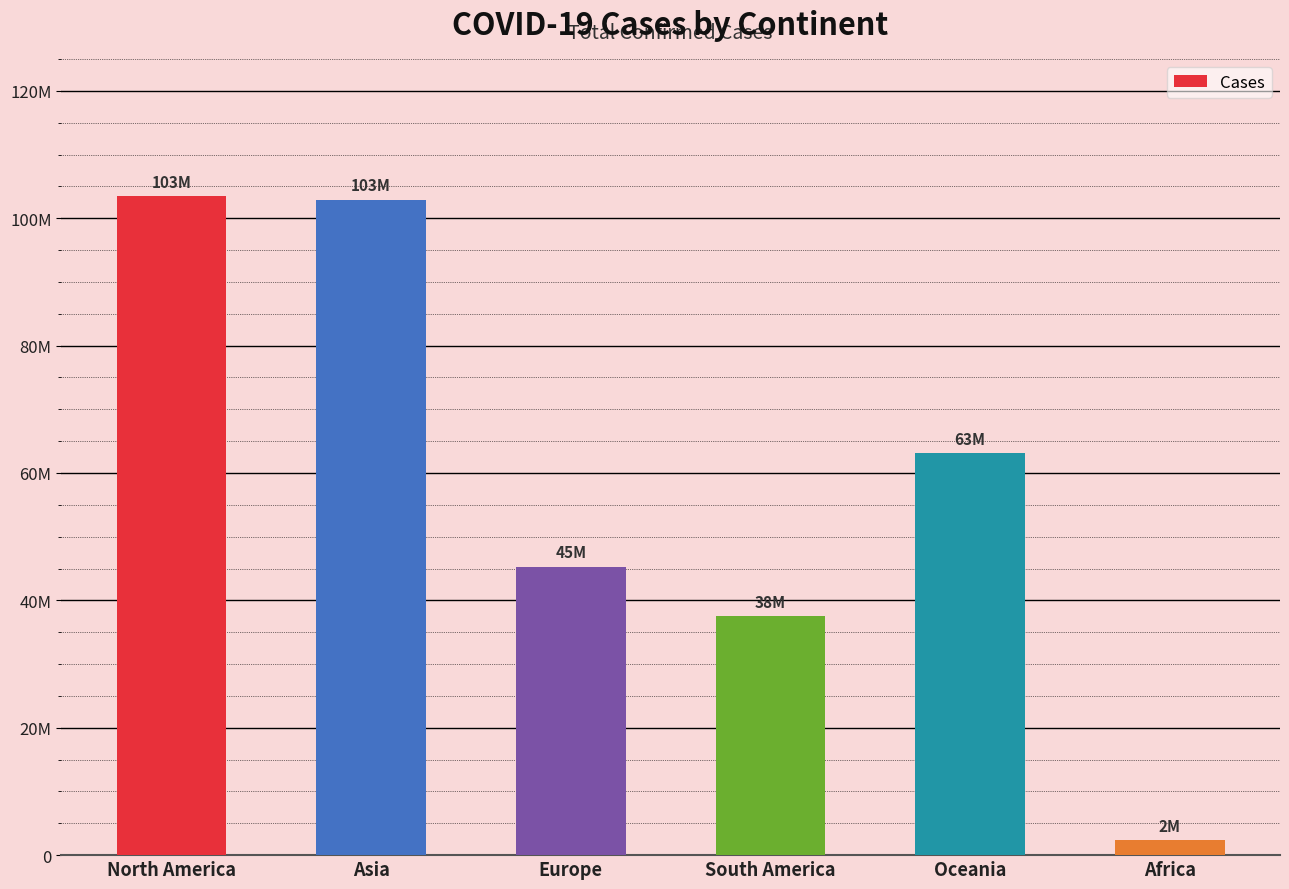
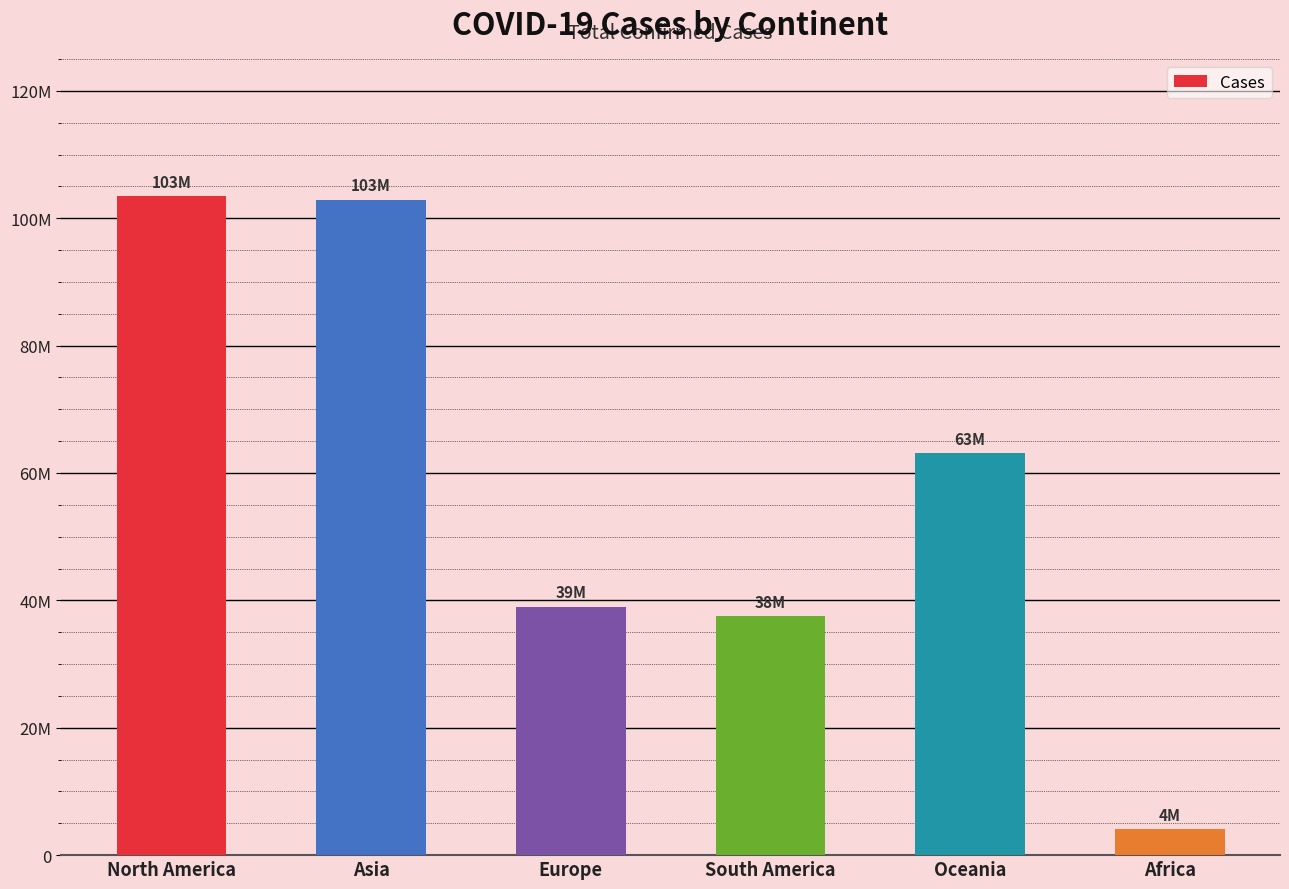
Europe: 45M -> 39M
Africa: 2M -> 4M
